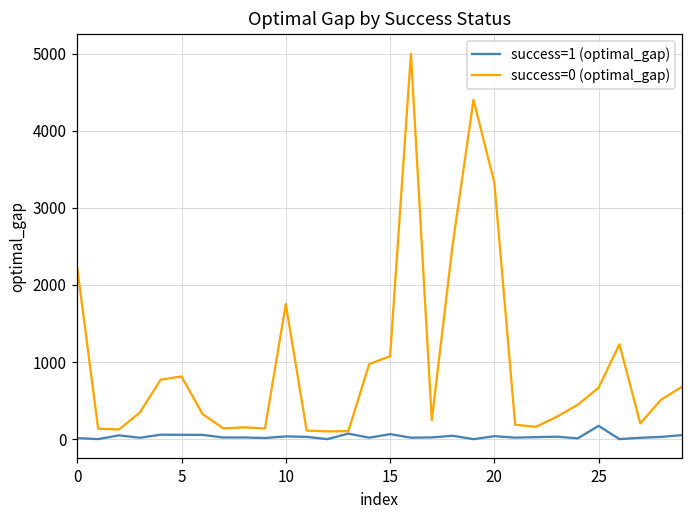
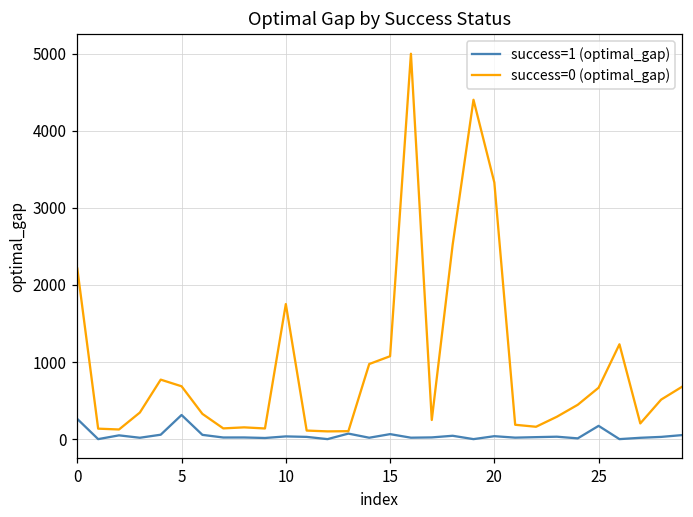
success=1 (optimal_gap), 0: 0 -> 300
success=1 (optimal_gap), 5: 100 -> 300
success=0 (optimal_gap), 5: 800 -> 700
